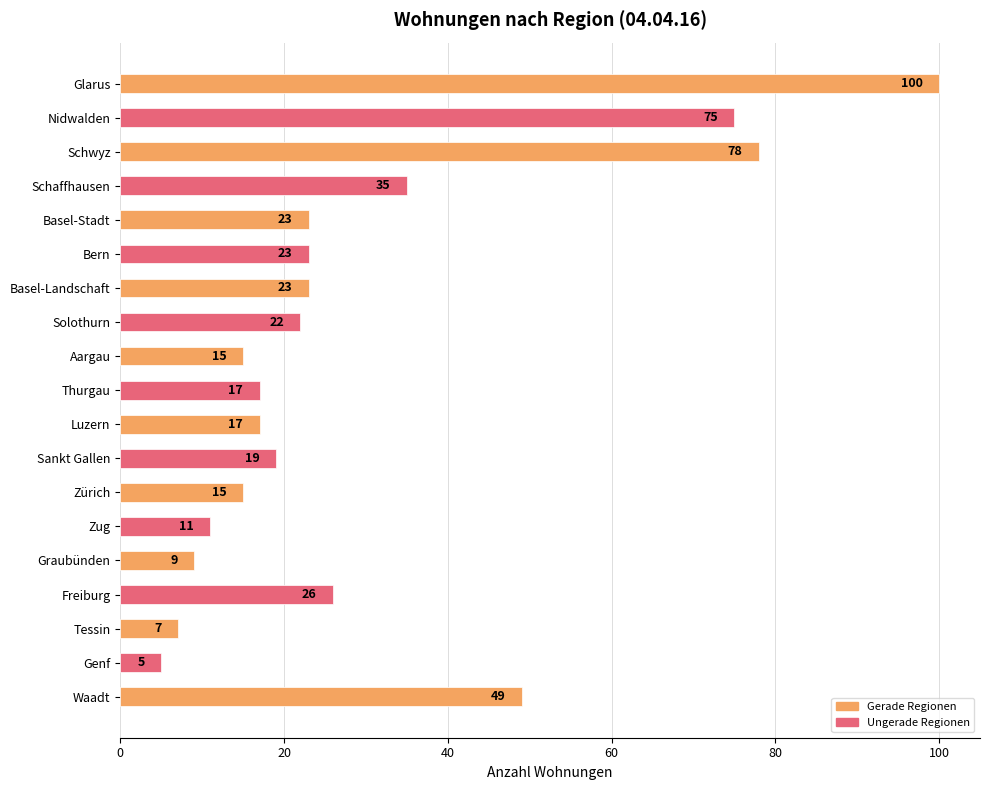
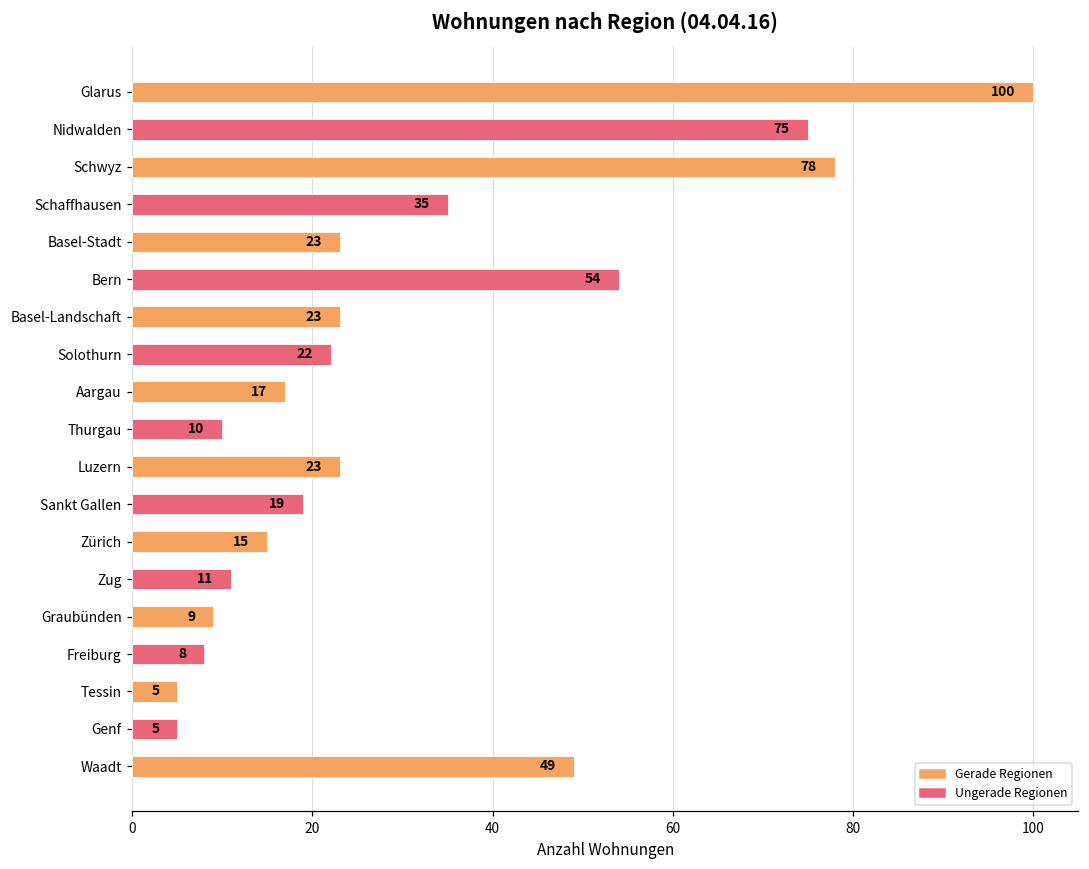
Bern: 23 -> 54
Aargau: 15 -> 17
Thurgau: 17 -> 10
Luzern: 17 -> 23
Freiburg: 26 -> 8
Tessin: 7 -> 5
